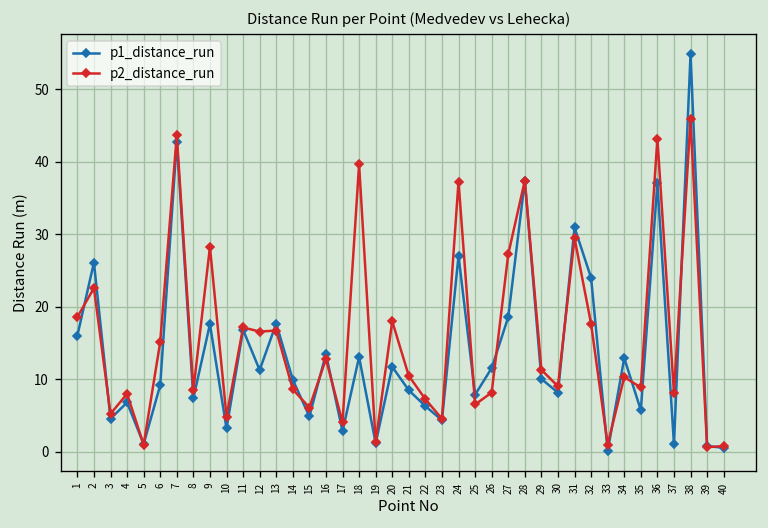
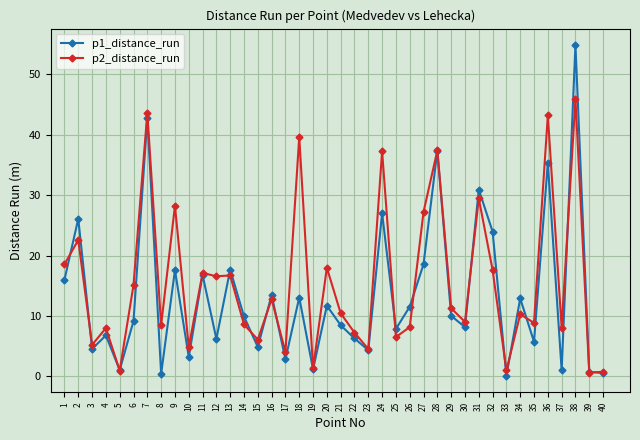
p1_distance_run, 8: 7 -> 0
p1_distance_run, 12: 11 -> 6
p1_distance_run, 36: 37 -> 35
